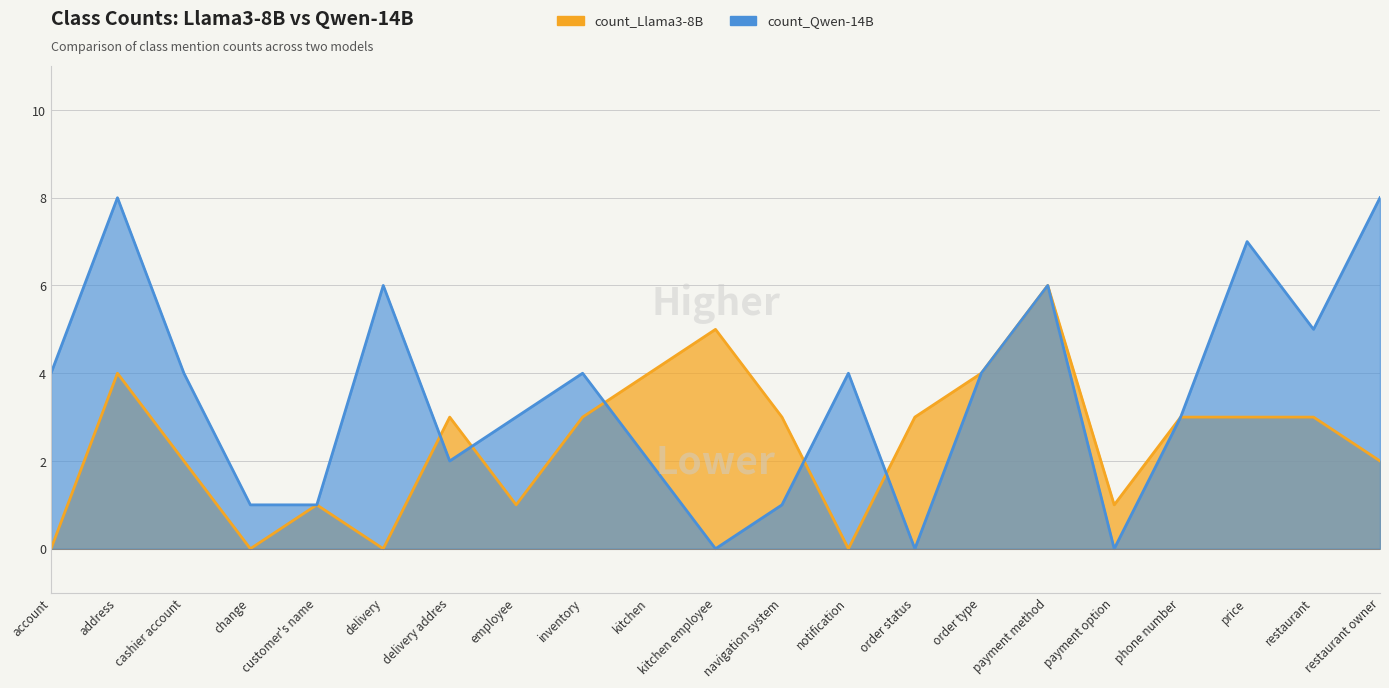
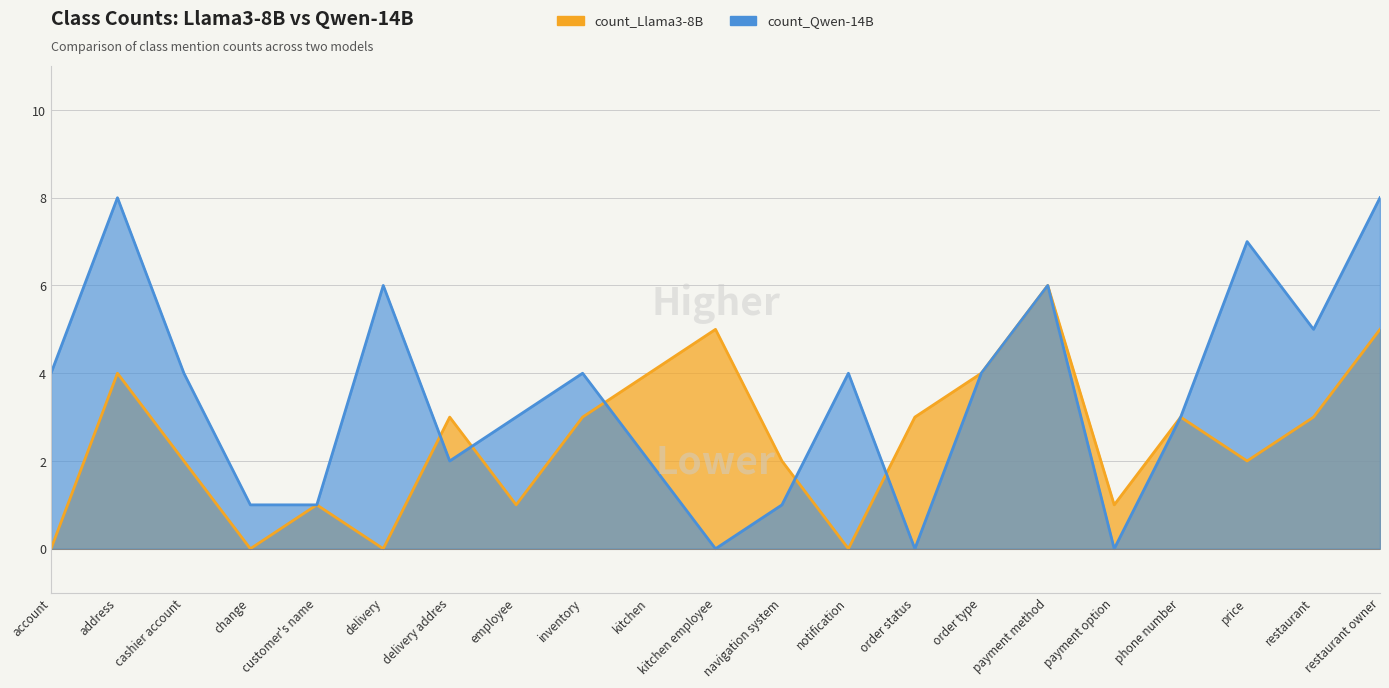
count_Llama3-8B, navigation system: 3 -> 2
count_Llama3-8B, price: 3 -> 2
count_Llama3-8B, restaurant owner: 2 -> 5
